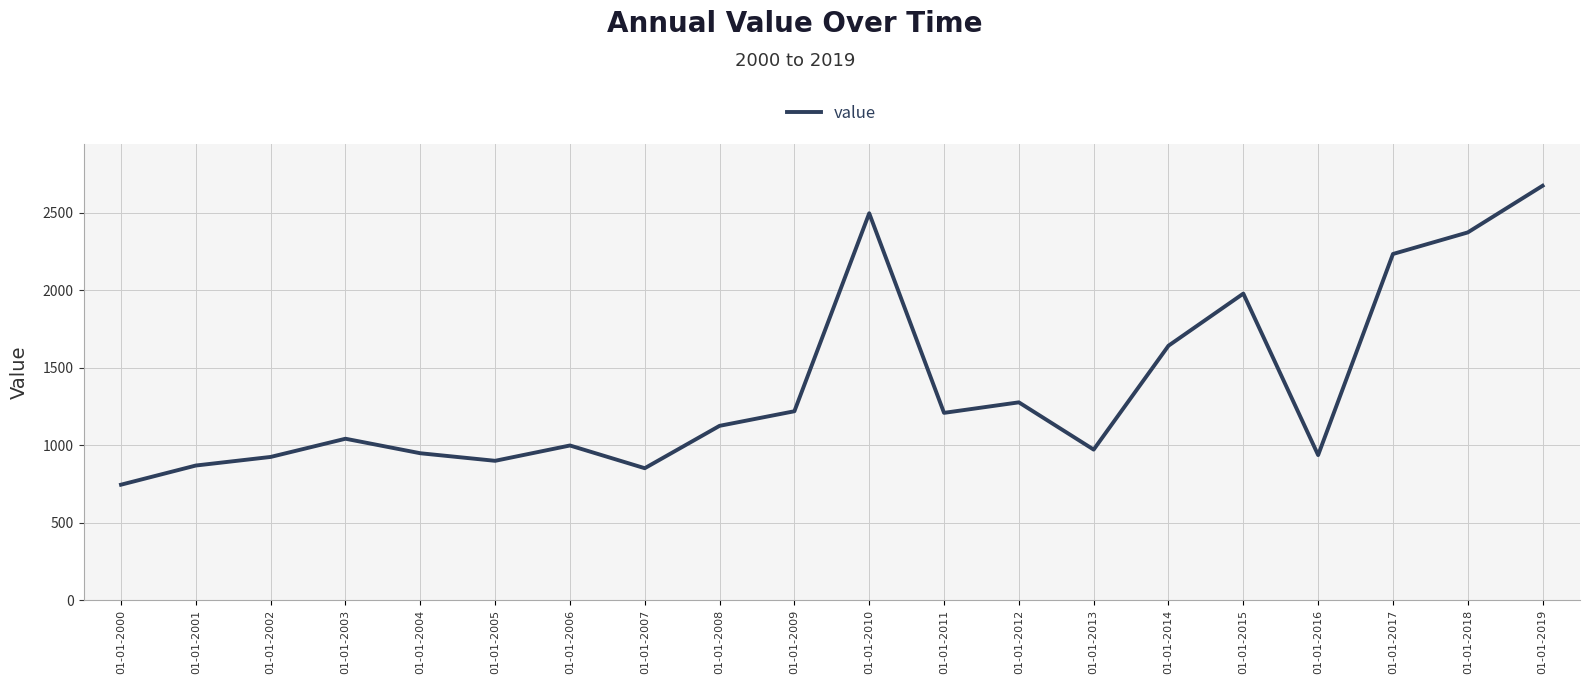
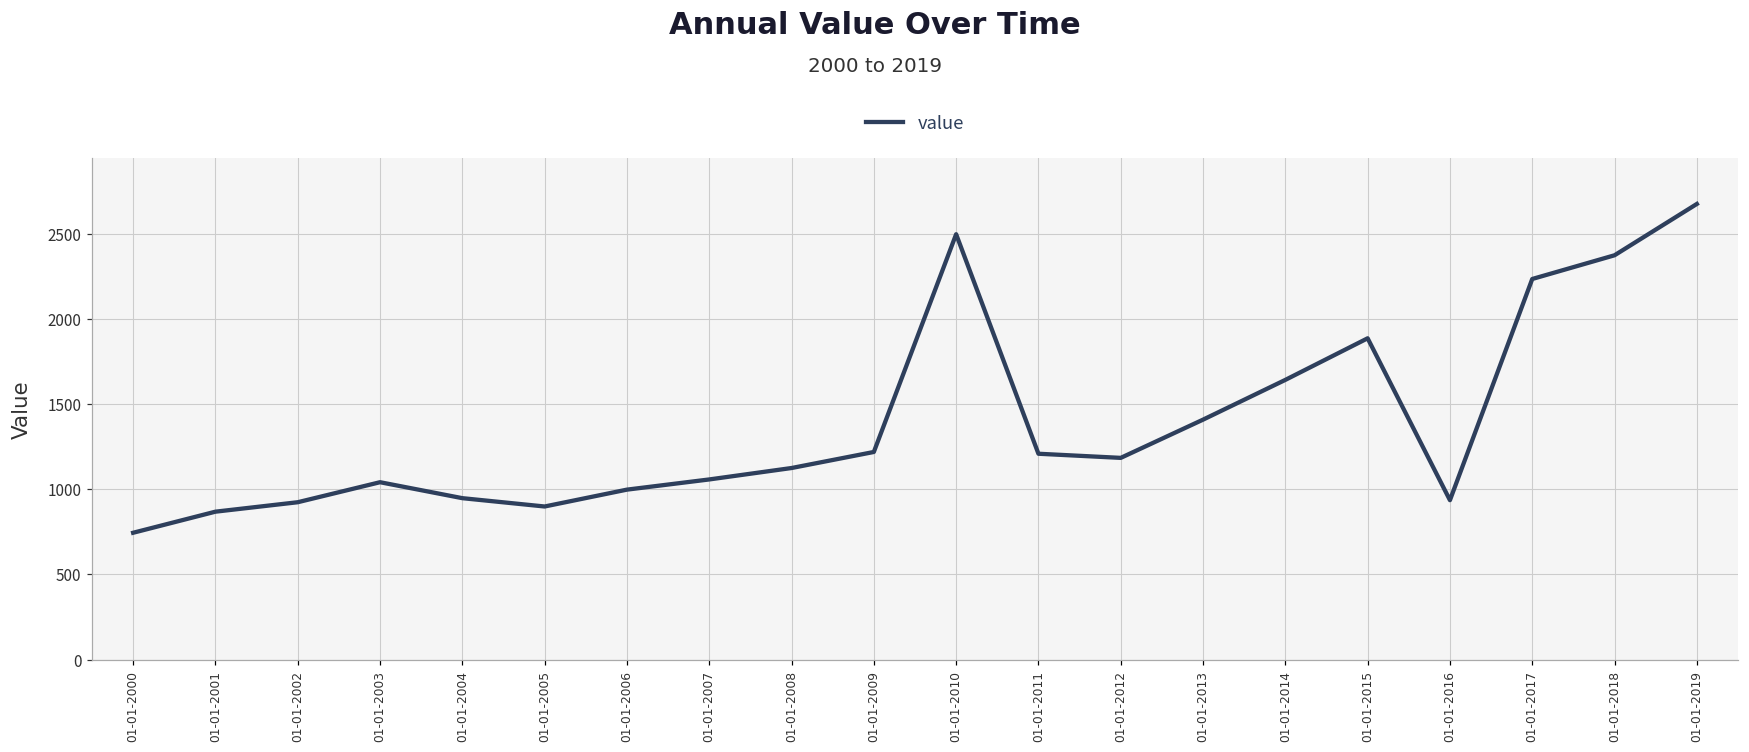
01-01-2007: 850 -> 1060
01-01-2012: 1280 -> 1180
01-01-2013: 970 -> 1410
01-01-2015: 1980 -> 1890
